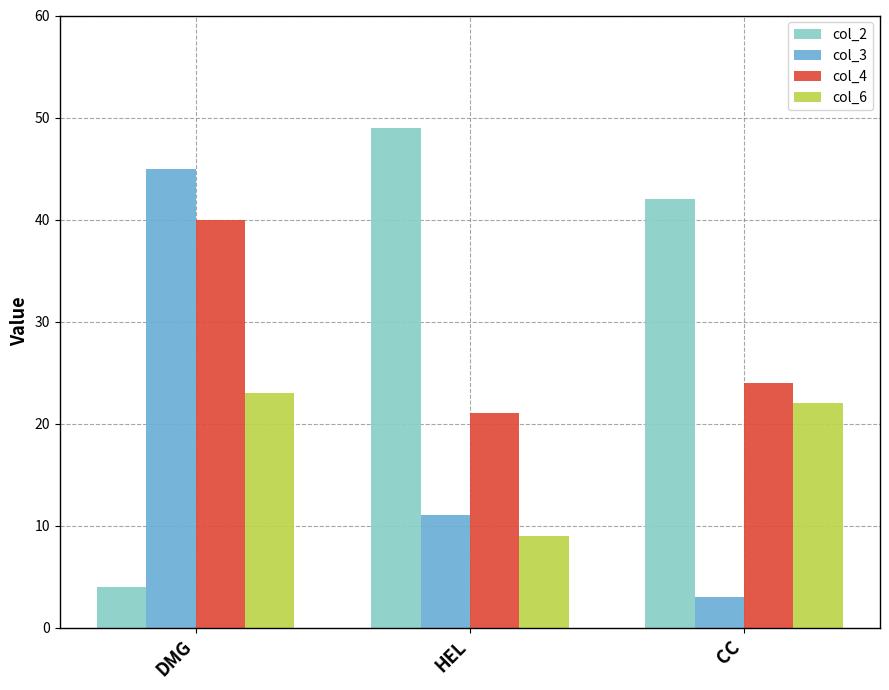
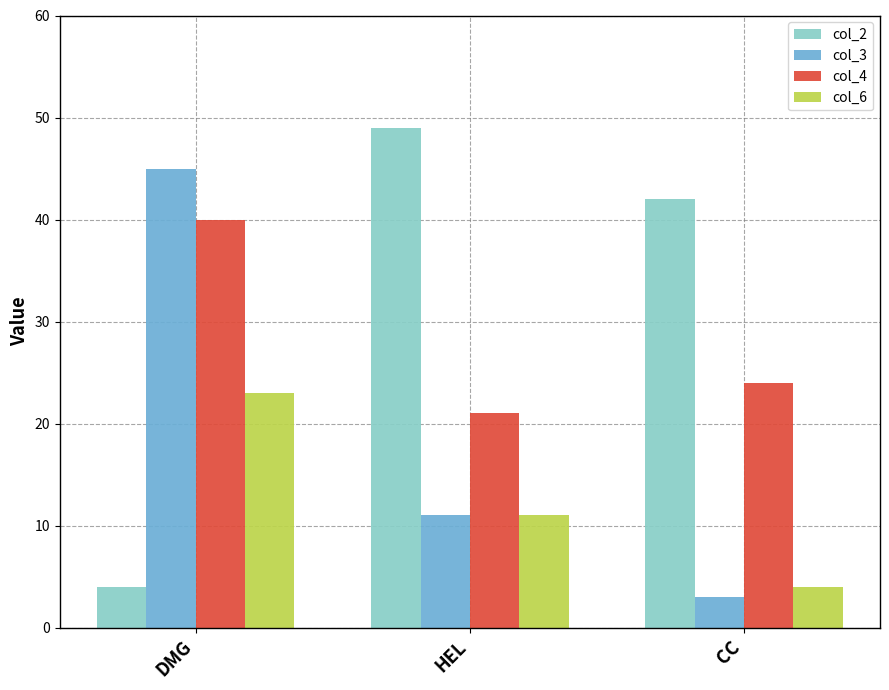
col_6, HEL: 9 -> 11
col_6, CC: 22 -> 4
